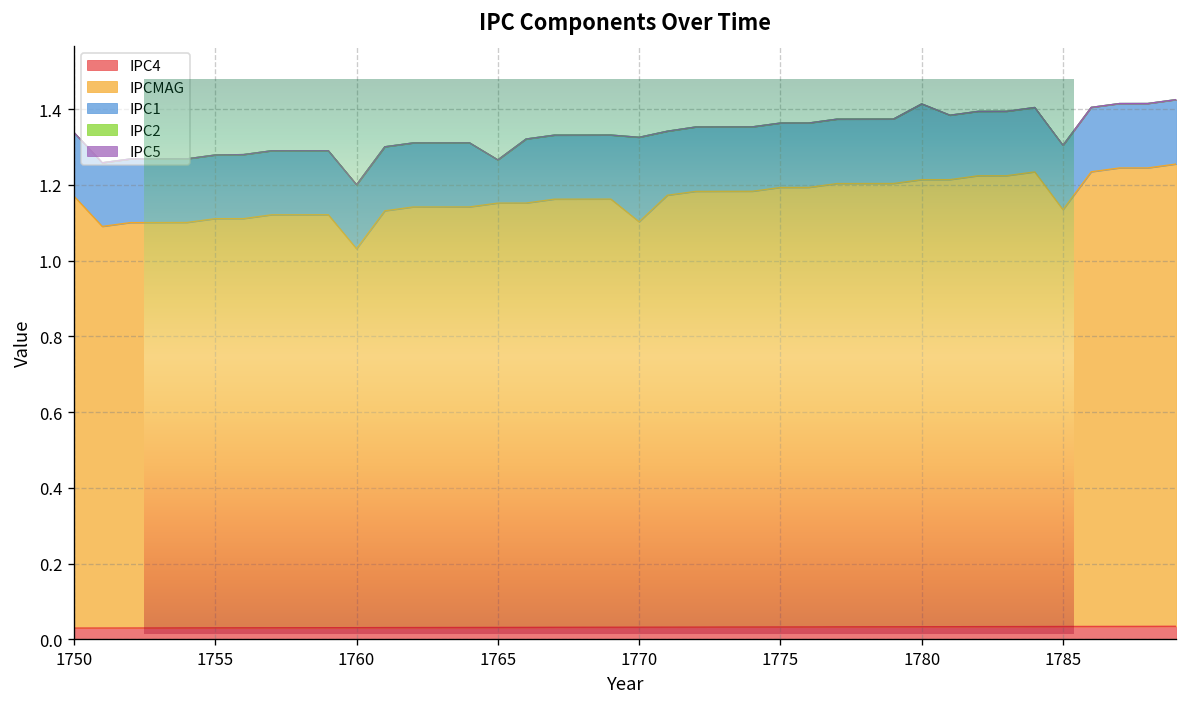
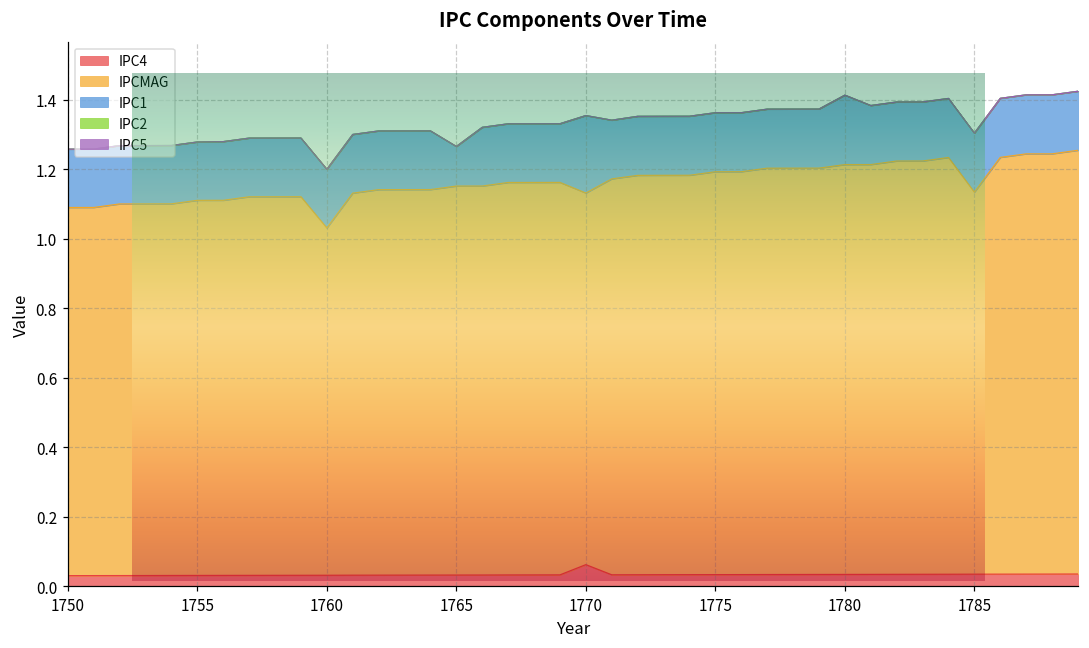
IPC Components Over Time, IPCMAG, 1750: 1.14 -> 1.06
IPC Components Over Time, IPC4, 1770: 0.03 -> 0.06
